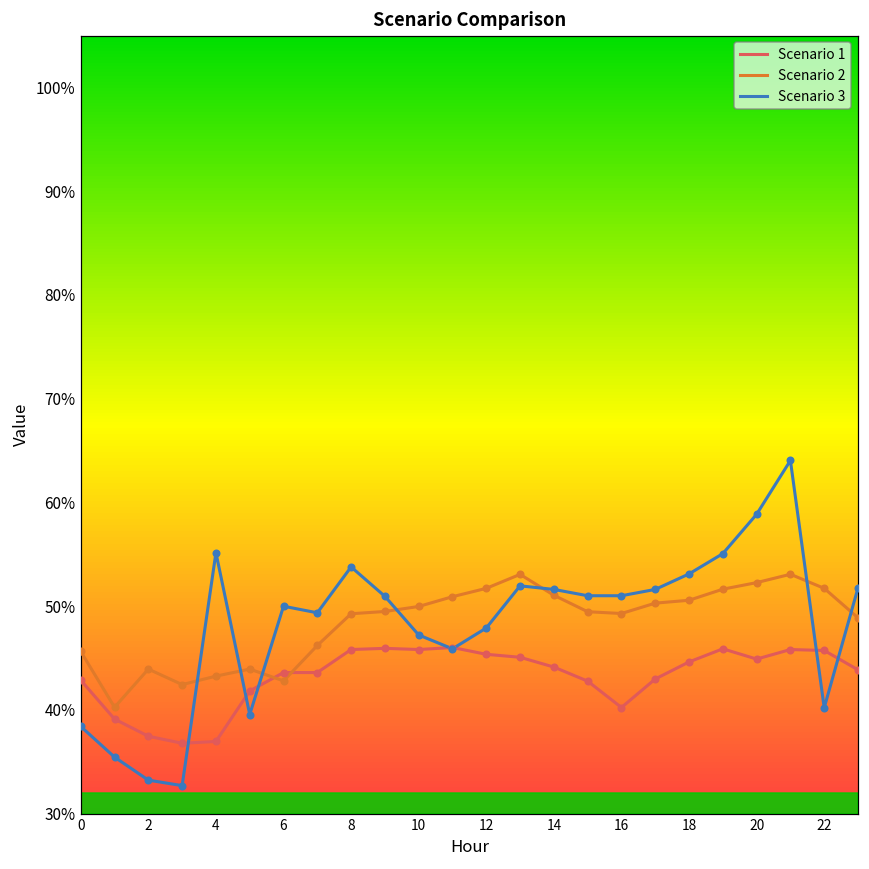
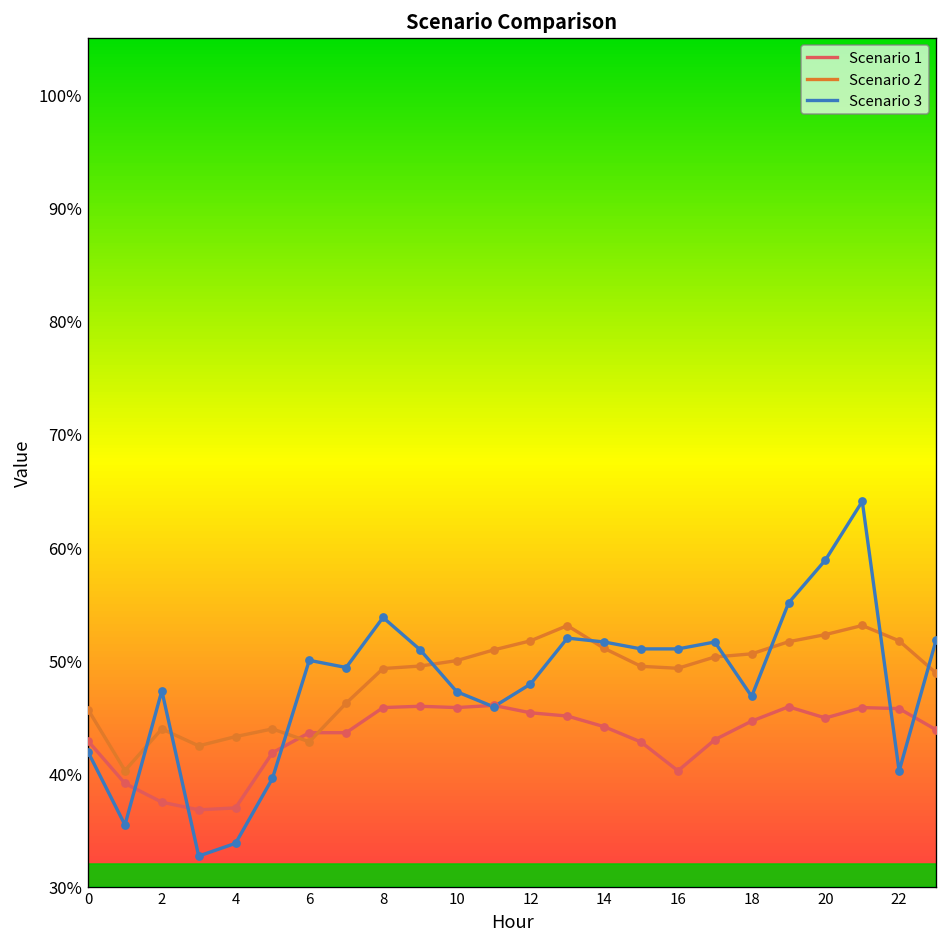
Scenario 3, 0: 38% -> 42%
Scenario 3, 2: 33% -> 47%
Scenario 3, 4: 55% -> 34%
Scenario 3, 18: 53% -> 47%
